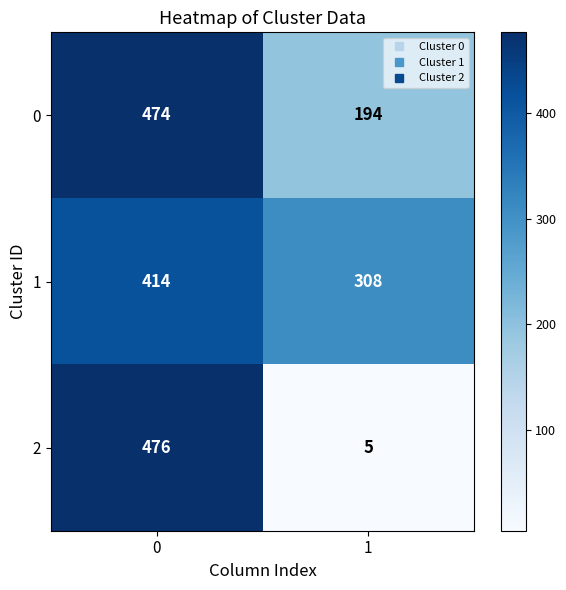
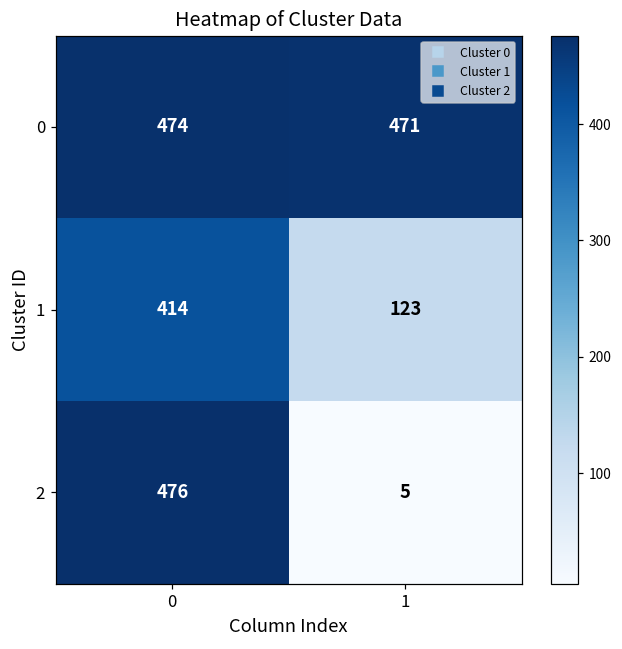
0, 1: 194 -> 471
1, 1: 308 -> 123
